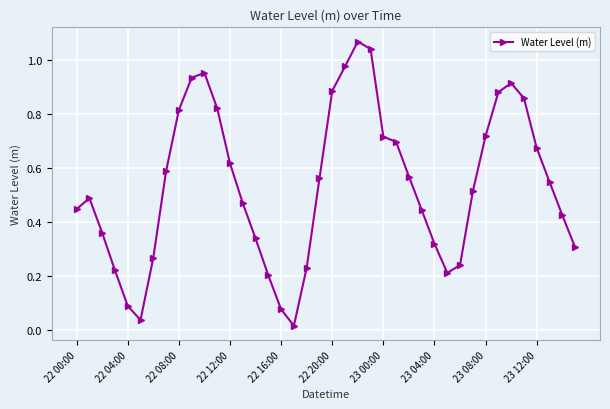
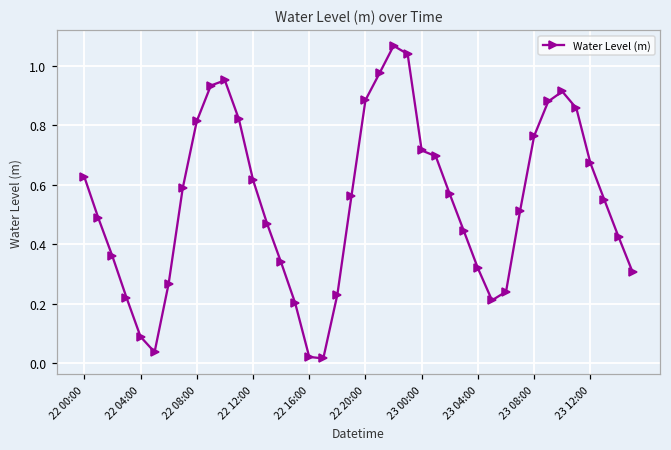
22 00:00: 0.45 -> 0.63
22 16:00: 0.08 -> 0.02
23 08:00: 0.72 -> 0.76
